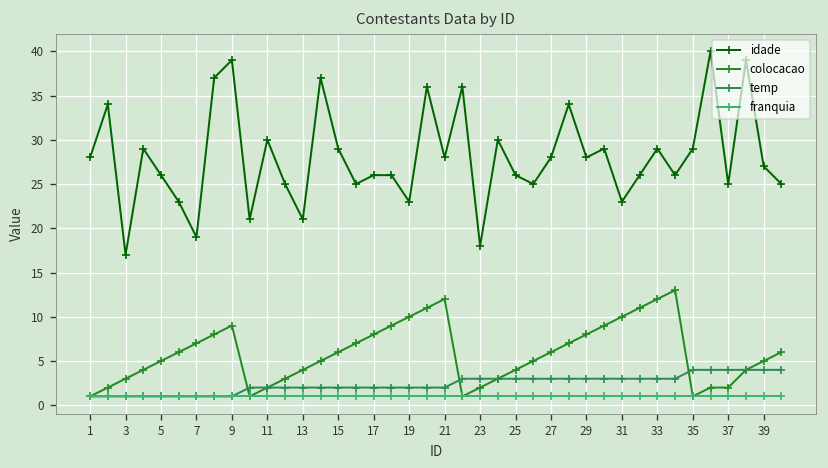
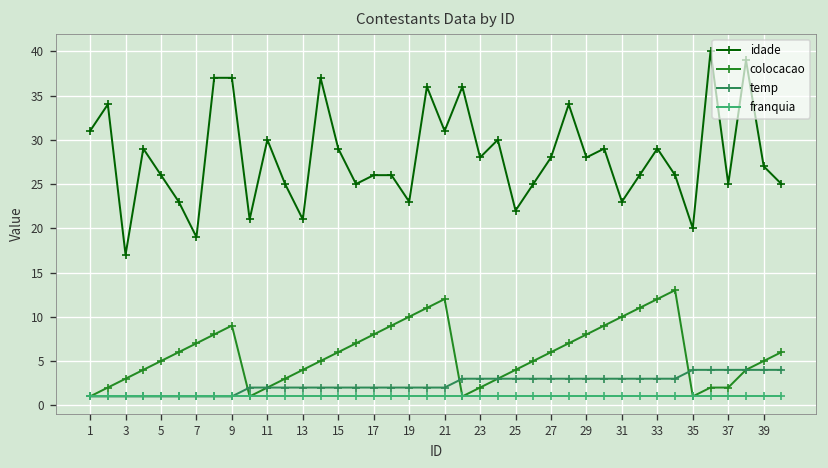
idade, 1: 28 -> 31
idade, 9: 39 -> 37
idade, 21: 28 -> 31
idade, 23: 18 -> 28
idade, 25: 26 -> 22
idade, 35: 29 -> 20
